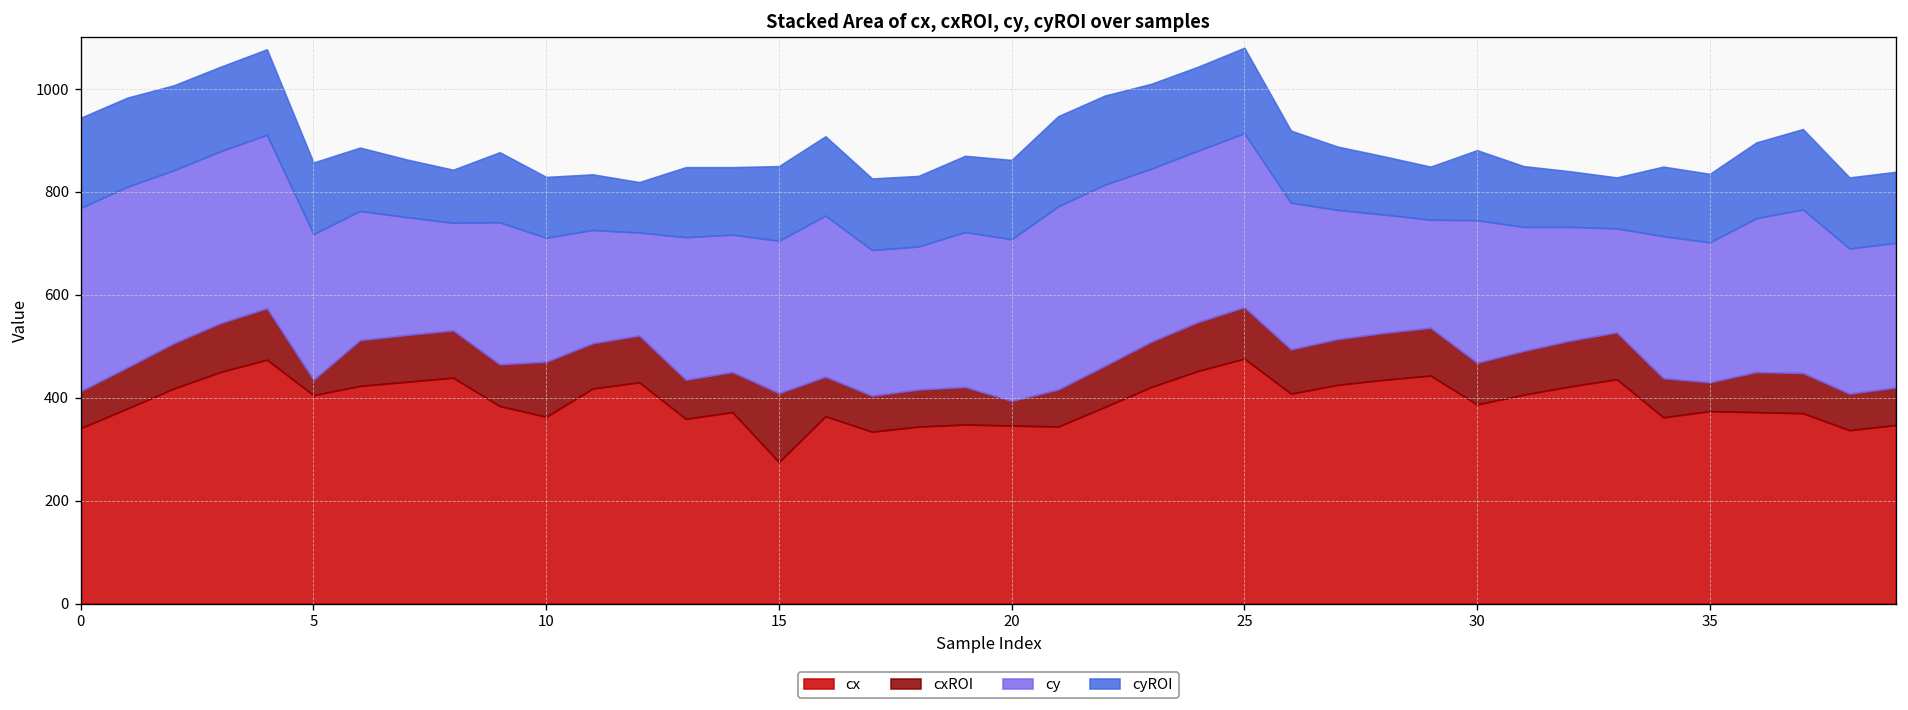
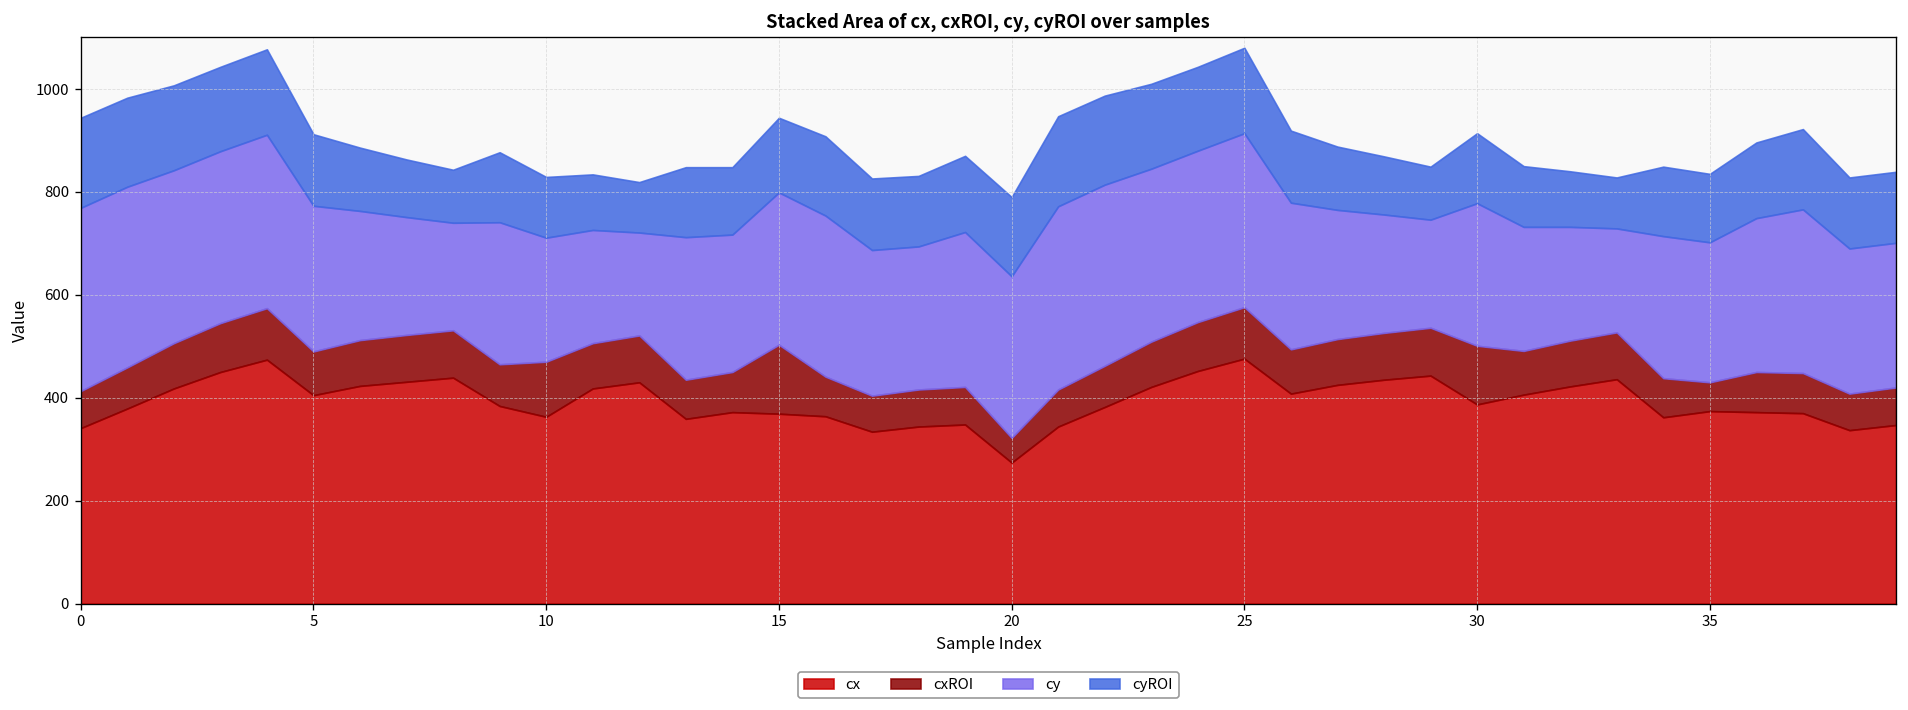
cxROI, 5: 30 -> 90
cx, 15: 280 -> 370
cx, 20: 350 -> 270
cxROI, 30: 80 -> 110
